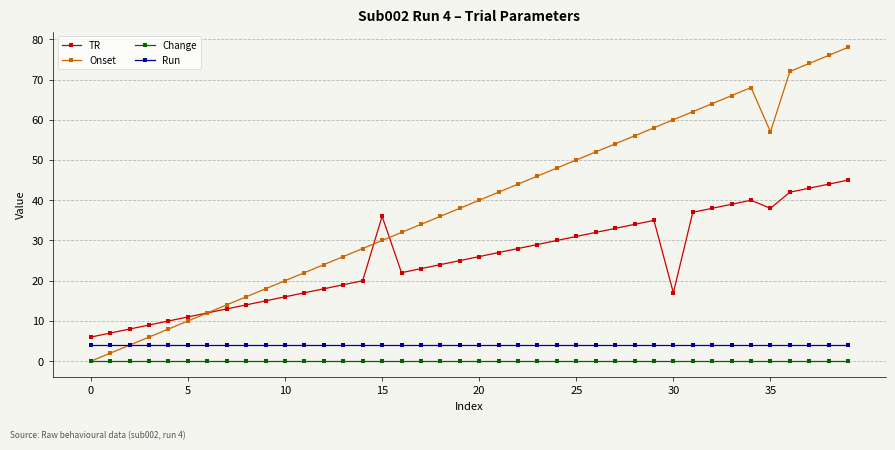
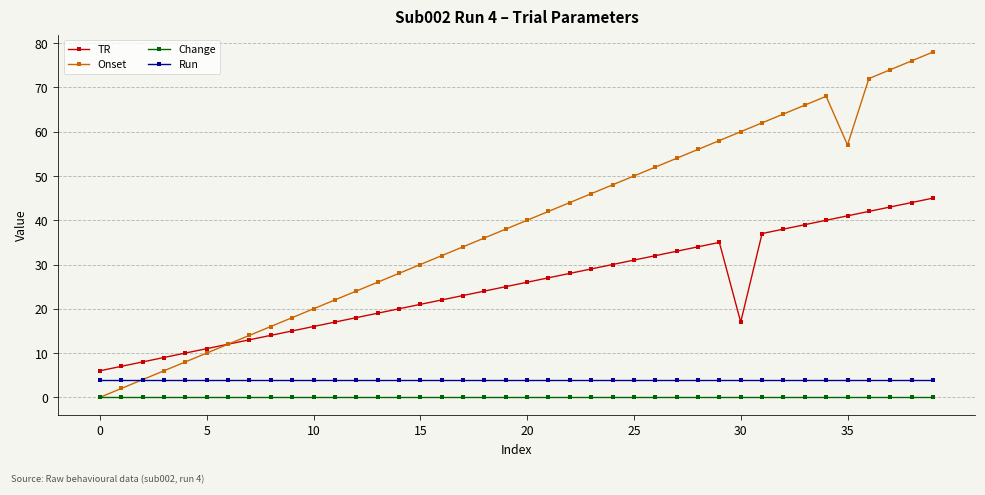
TR, 15: 36 -> 21
TR, 35: 38 -> 41
